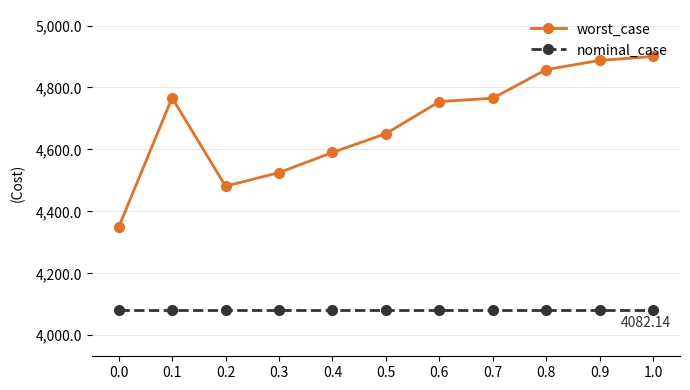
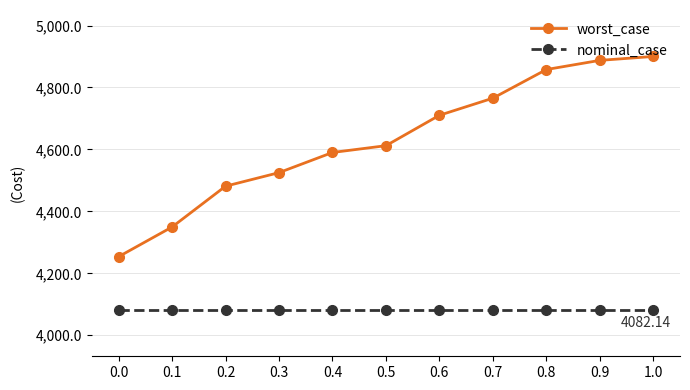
worst_case, 0.0: 4,350 -> 4,250
worst_case, 0.1: 4,770 -> 4,350
worst_case, 0.5: 4,650 -> 4,610
worst_case, 0.6: 4,750 -> 4,710
